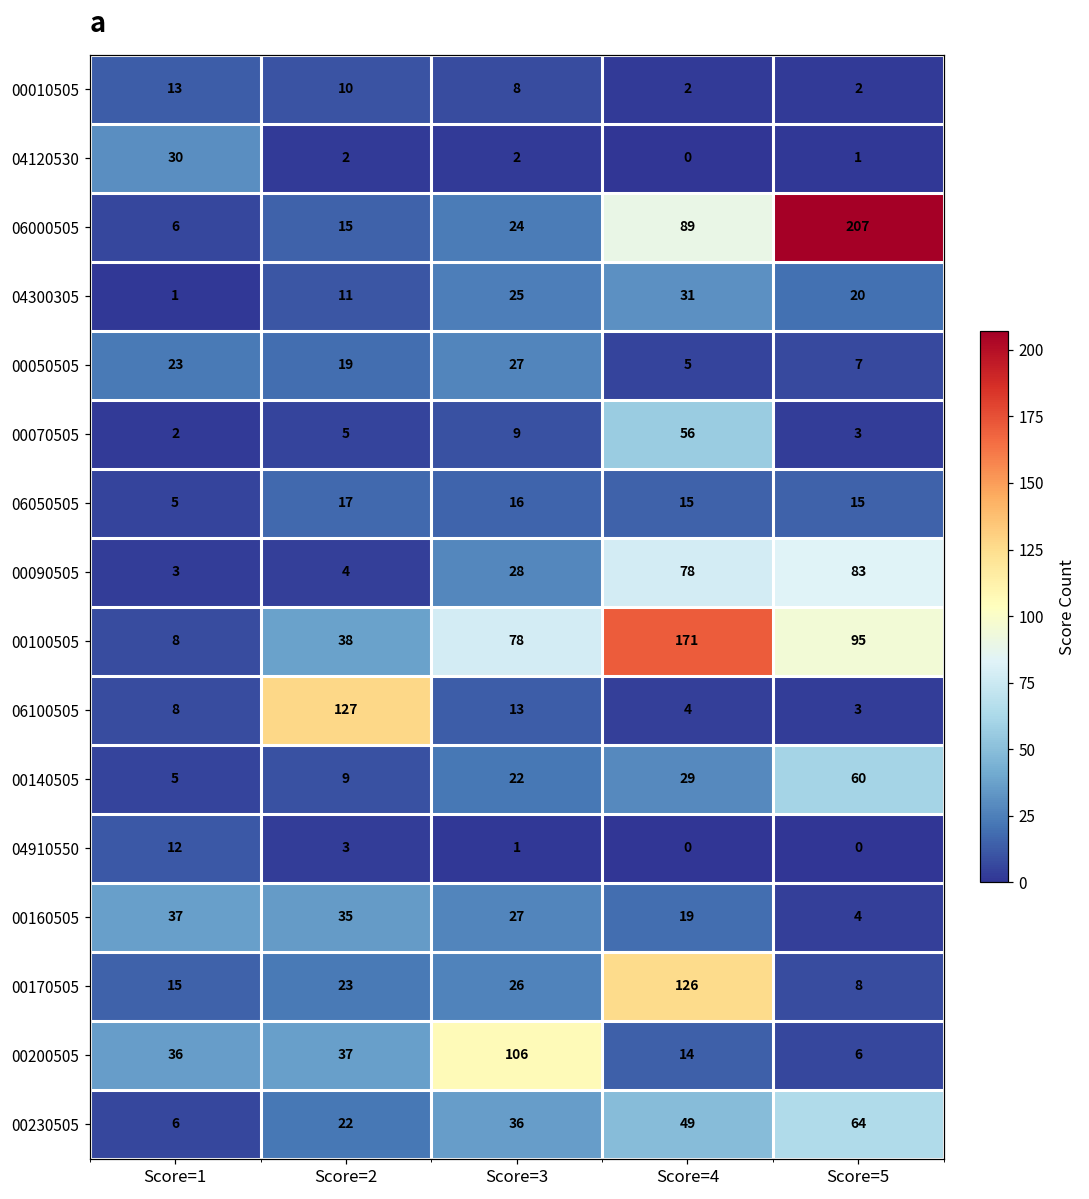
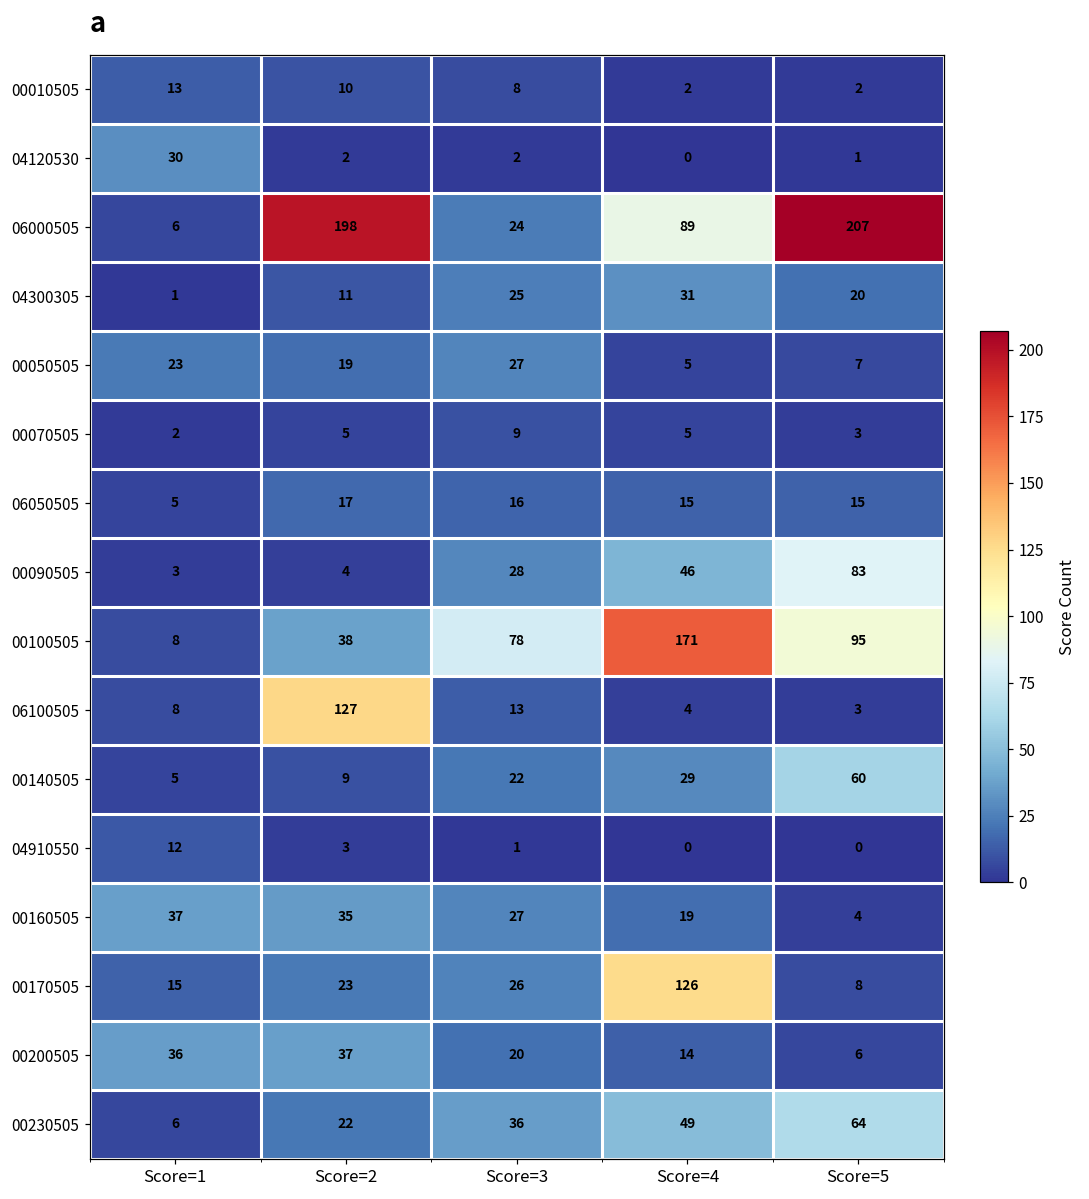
06000505, Score=2: 15 -> 198
00070505, Score=4: 56 -> 5
00090505, Score=4: 78 -> 46
00200505, Score=3: 106 -> 20
